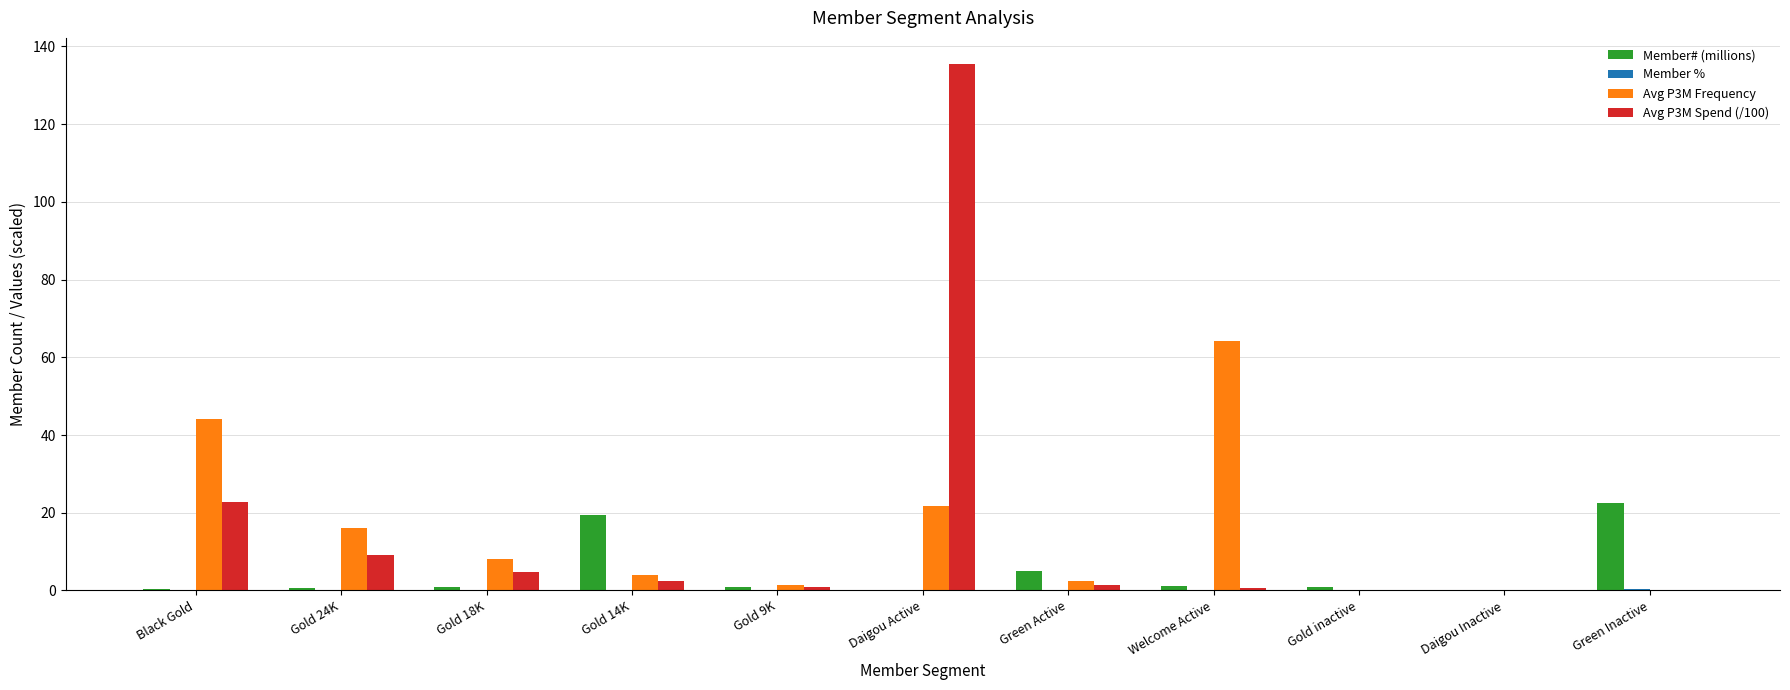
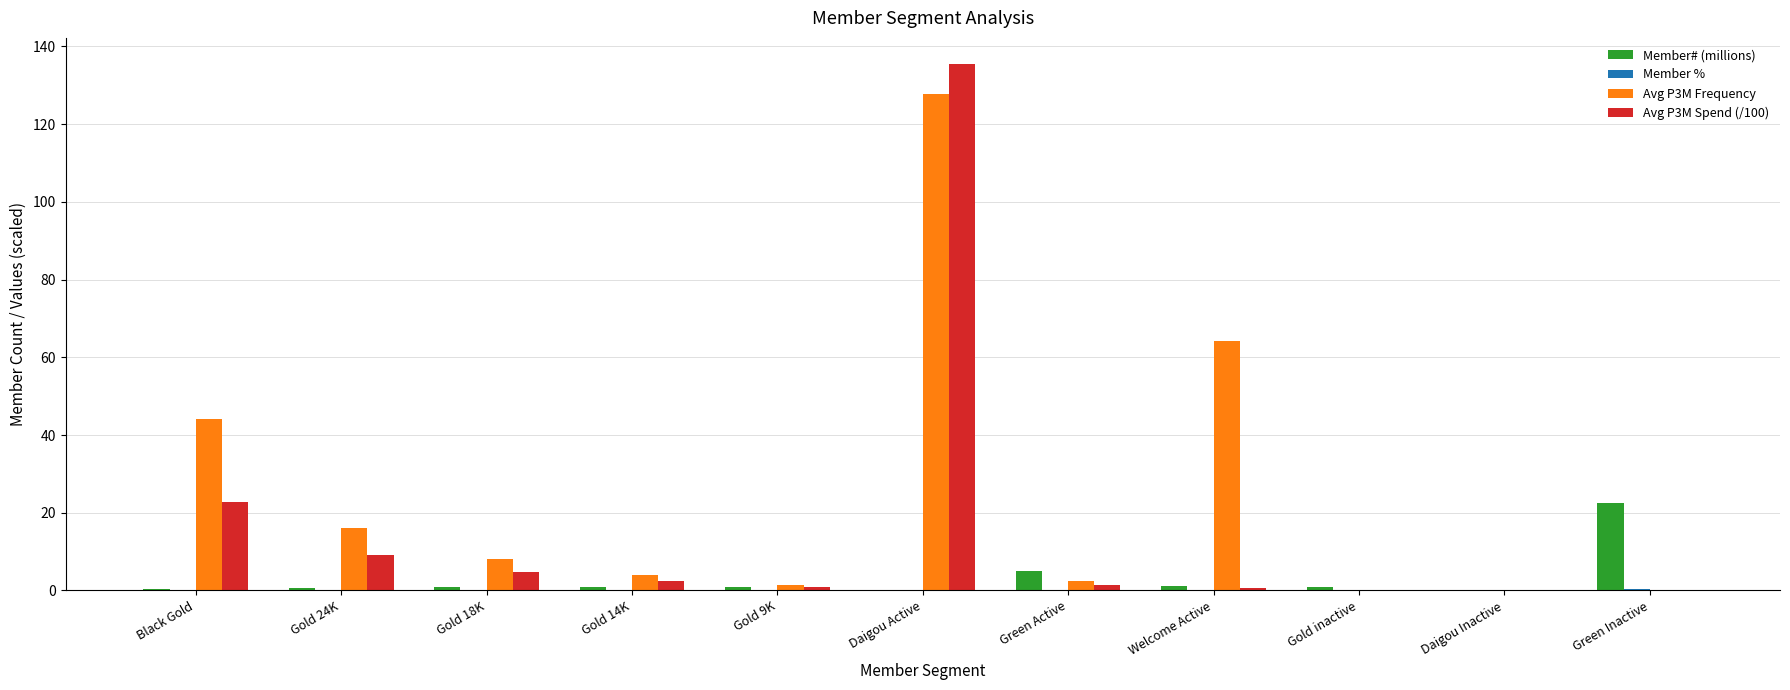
Member# (millions), Gold 14K: 19 -> 1
Avg P3M Frequency, Daigou Active: 22 -> 128
